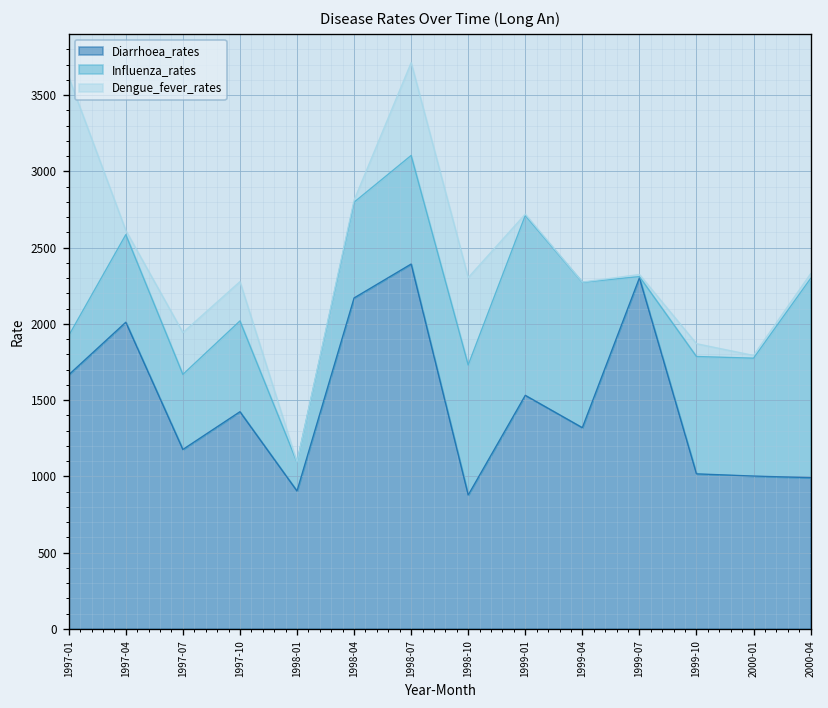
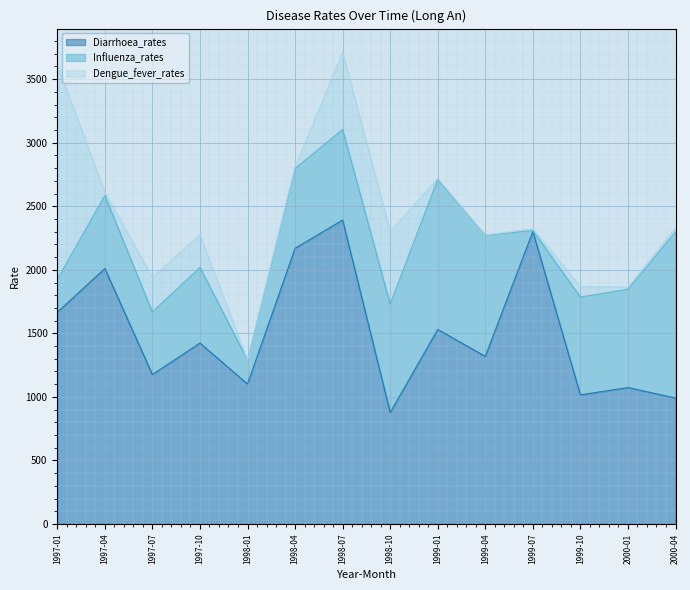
Diarrhoea_rates, 1998-01: 900 -> 1100
Diarrhoea_rates, 2000-01: 1000 -> 1070
